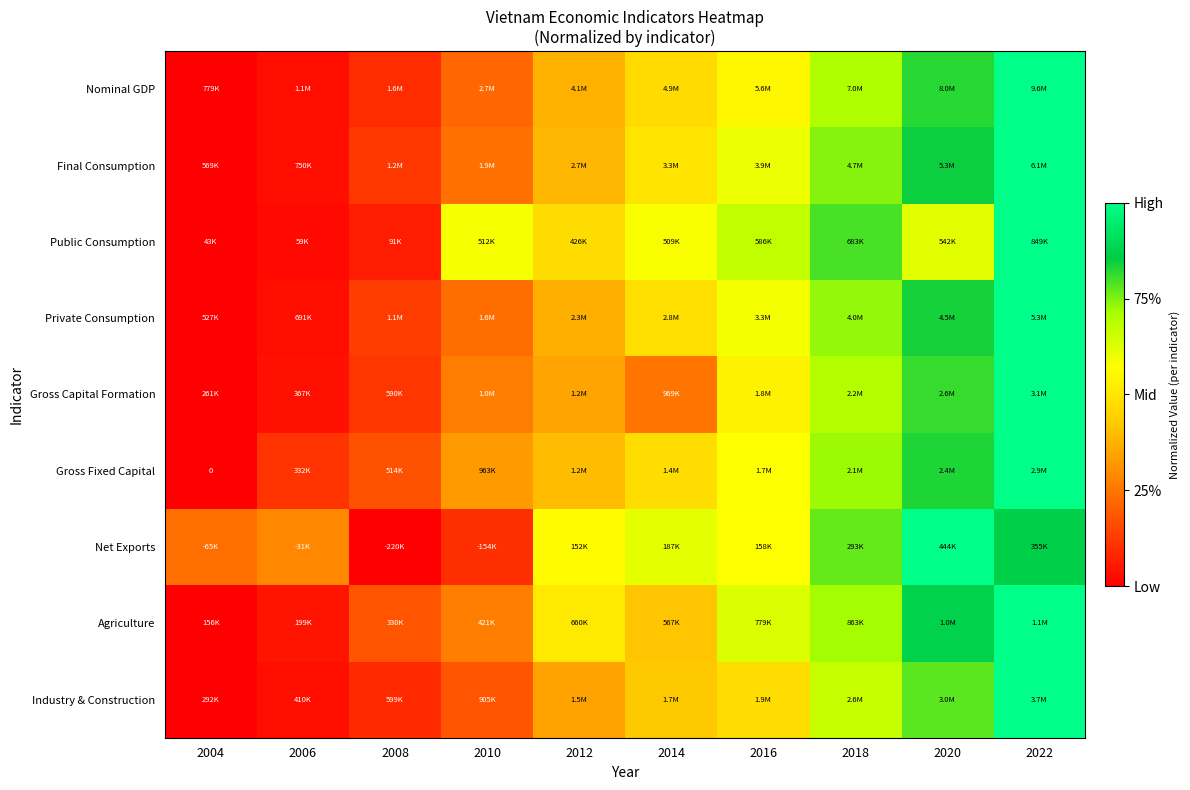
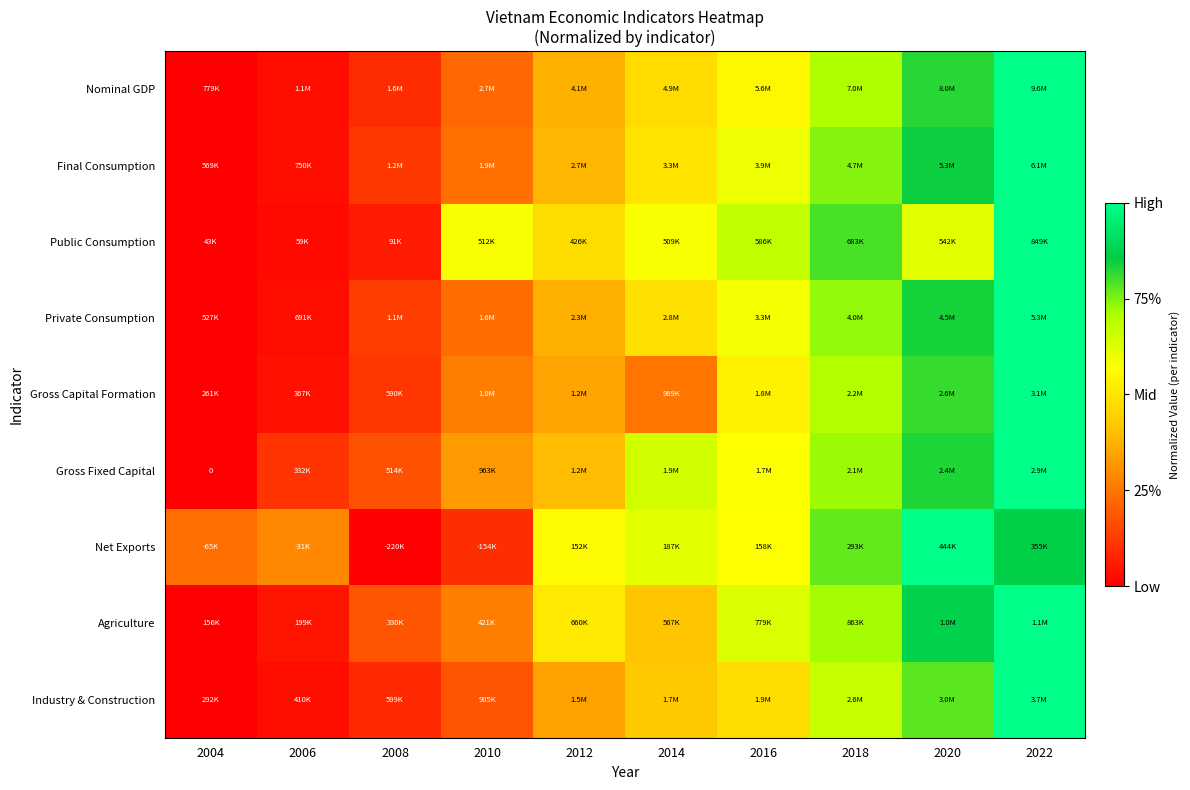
Gross Fixed Capital, 2014: 1.4M -> 1.9M
